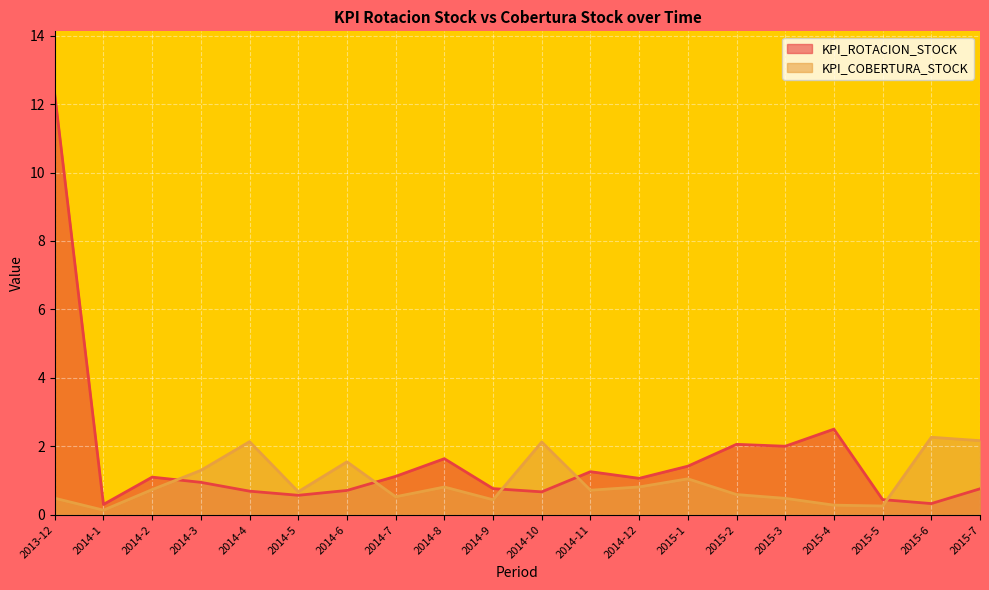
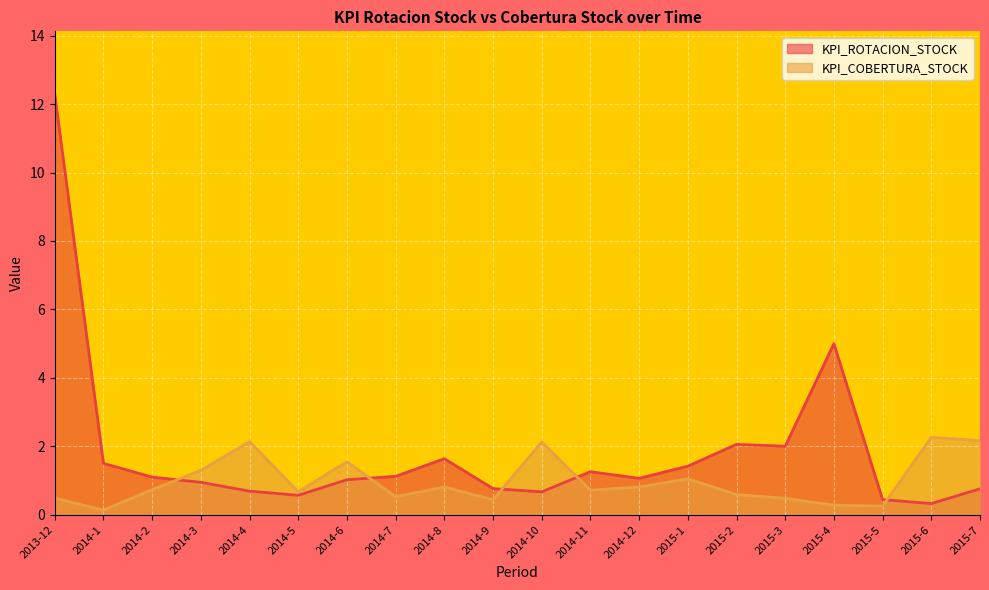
KPI_ROTACION_STOCK, 2014-1: 0.3 -> 1.5
KPI_ROTACION_STOCK, 2014-6: 0.7 -> 1.0
KPI_ROTACION_STOCK, 2015-4: 2.5 -> 5.0
